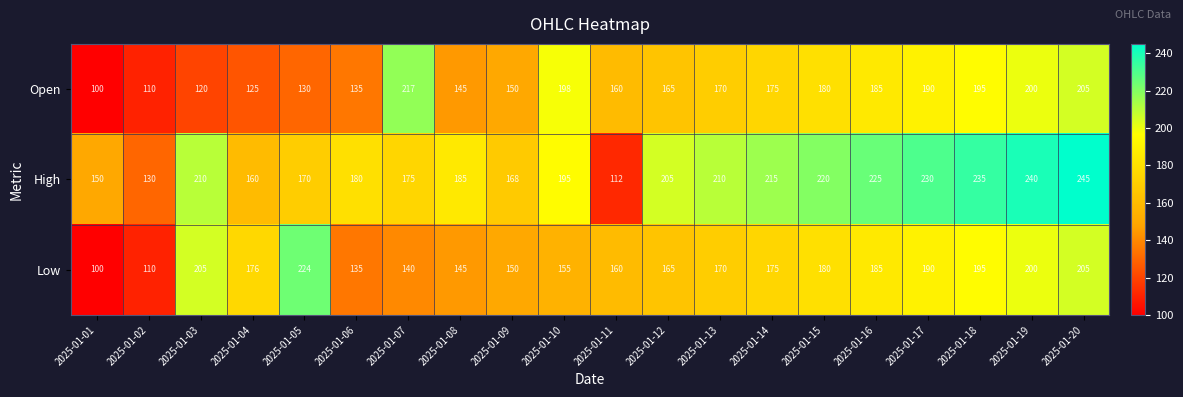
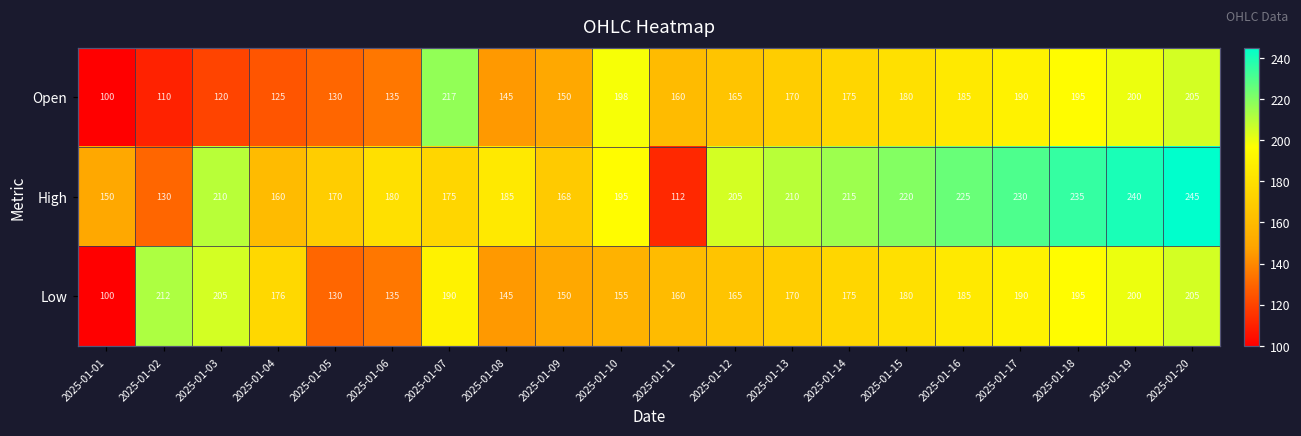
Low, 2025-01-02: 110 -> 212
Low, 2025-01-05: 224 -> 130
Low, 2025-01-07: 140 -> 190
